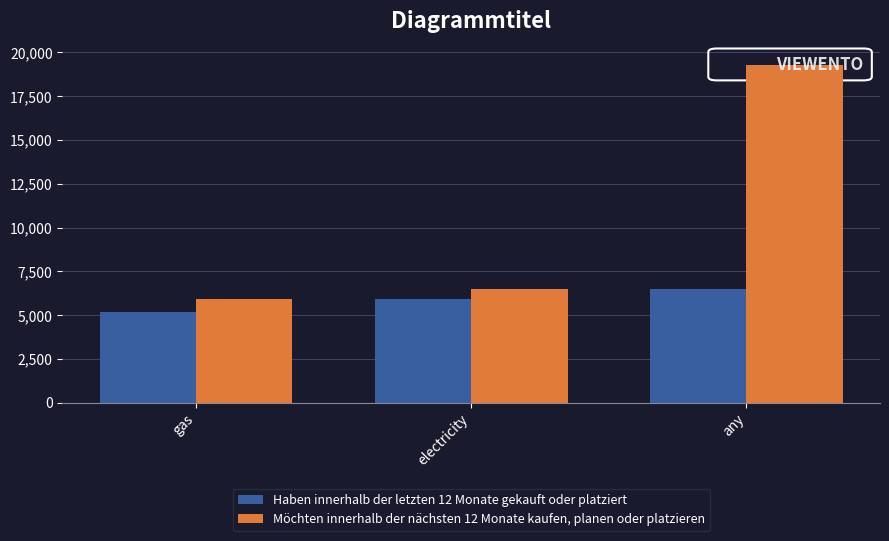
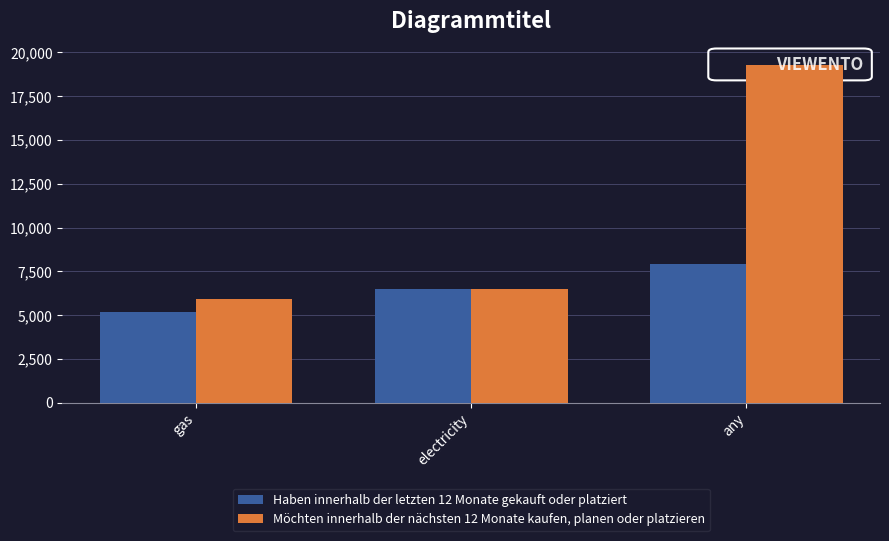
Haben innerhalb der letzten 12 Monate gekauft oder platziert, electricity: 5,900 -> 6,500
Haben innerhalb der letzten 12 Monate gekauft oder platziert, any: 6,500 -> 7,900
